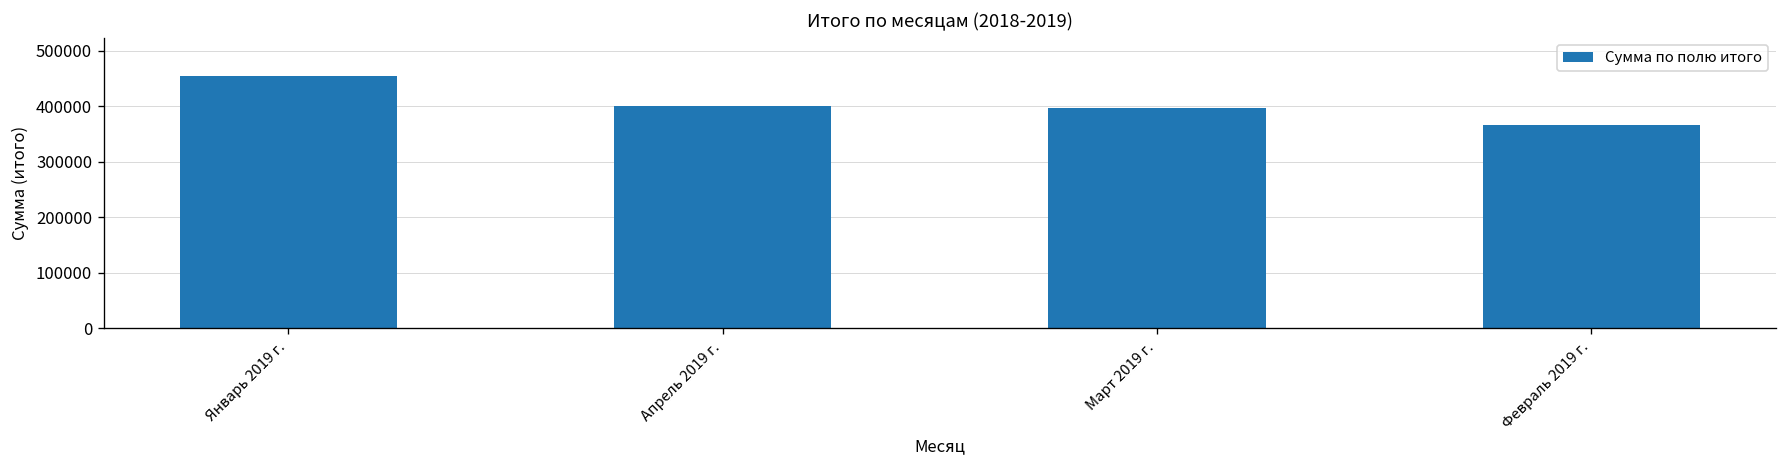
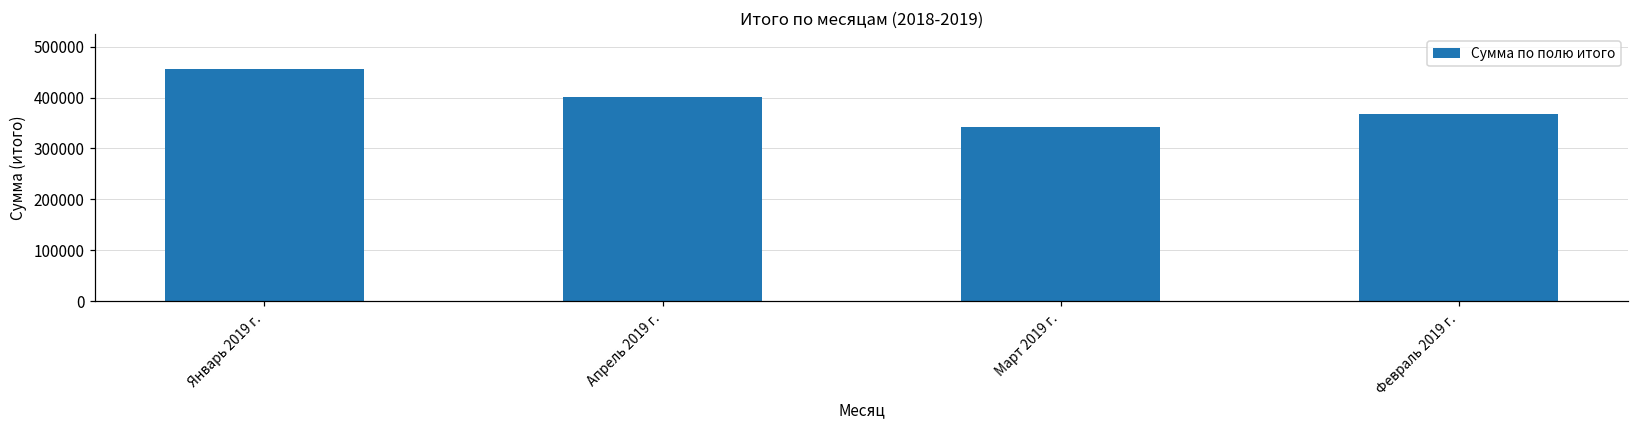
Март 2019 г.: 400000 -> 340000
